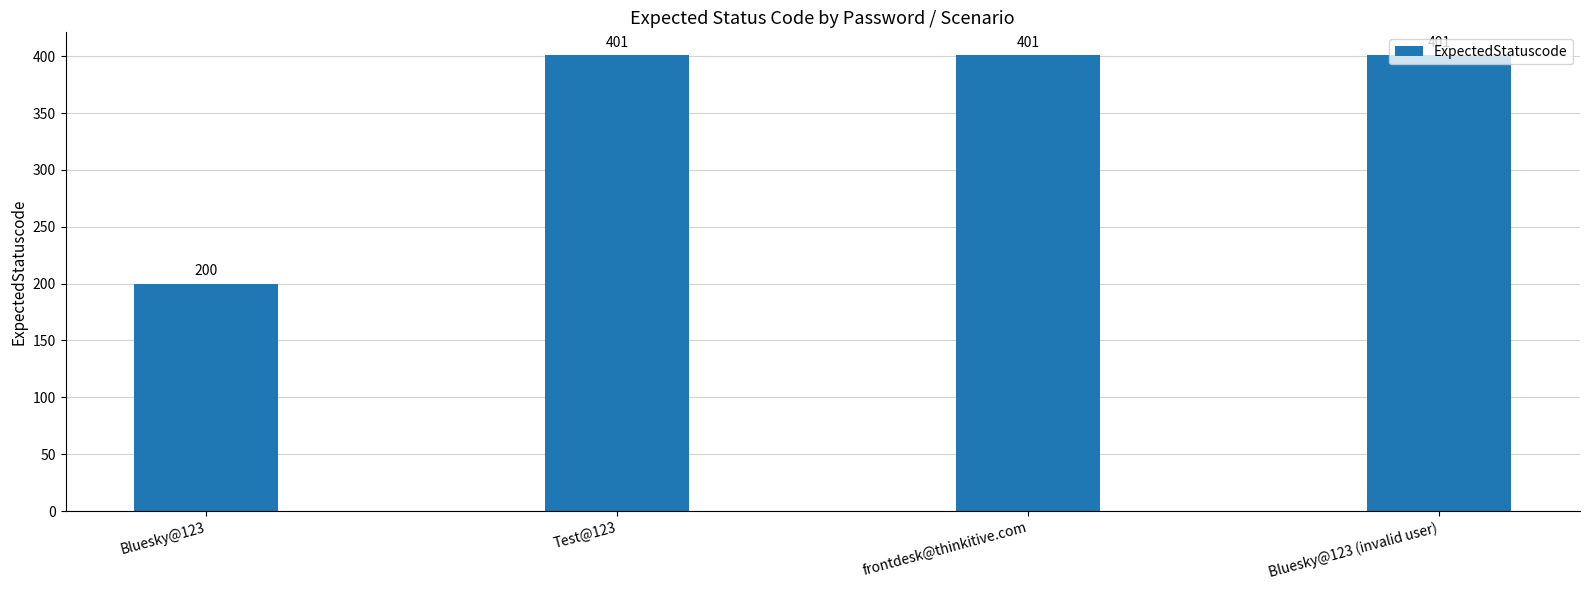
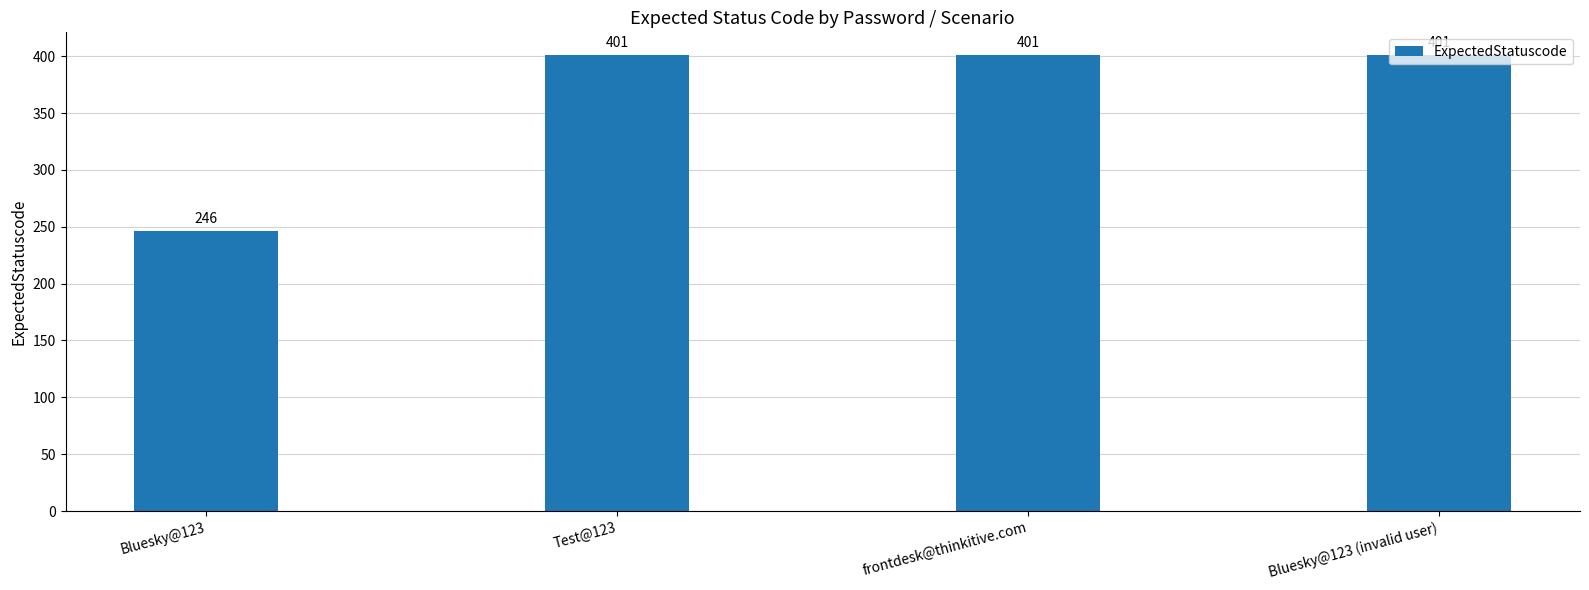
Bluesky@123: 200 -> 246
